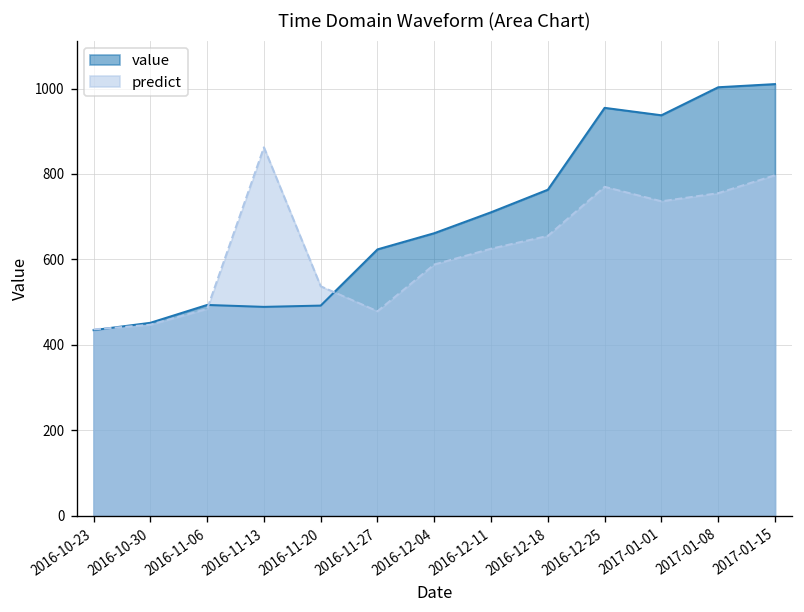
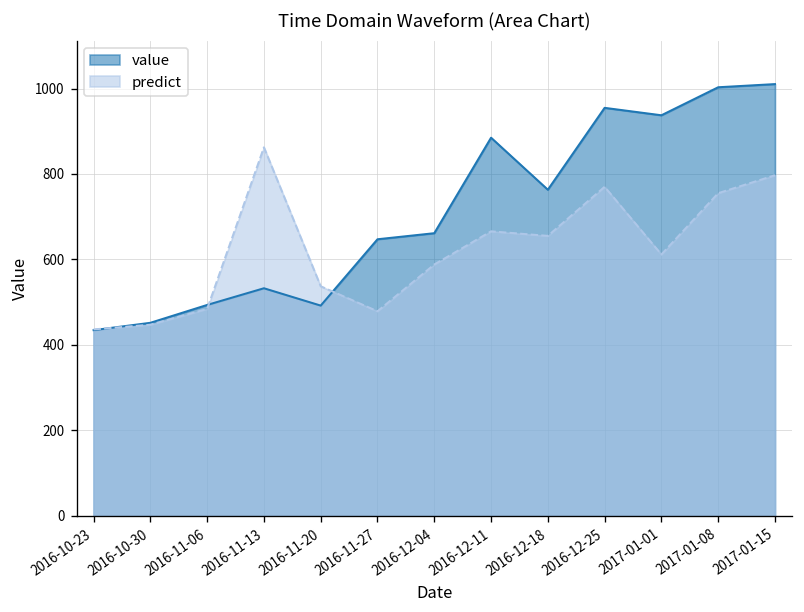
value, 2016-11-13: 490 -> 530
value, 2016-11-27: 620 -> 650
value, 2016-12-11: 710 -> 880
predict, 2016-12-11: 630 -> 670
predict, 2017-01-01: 740 -> 610
